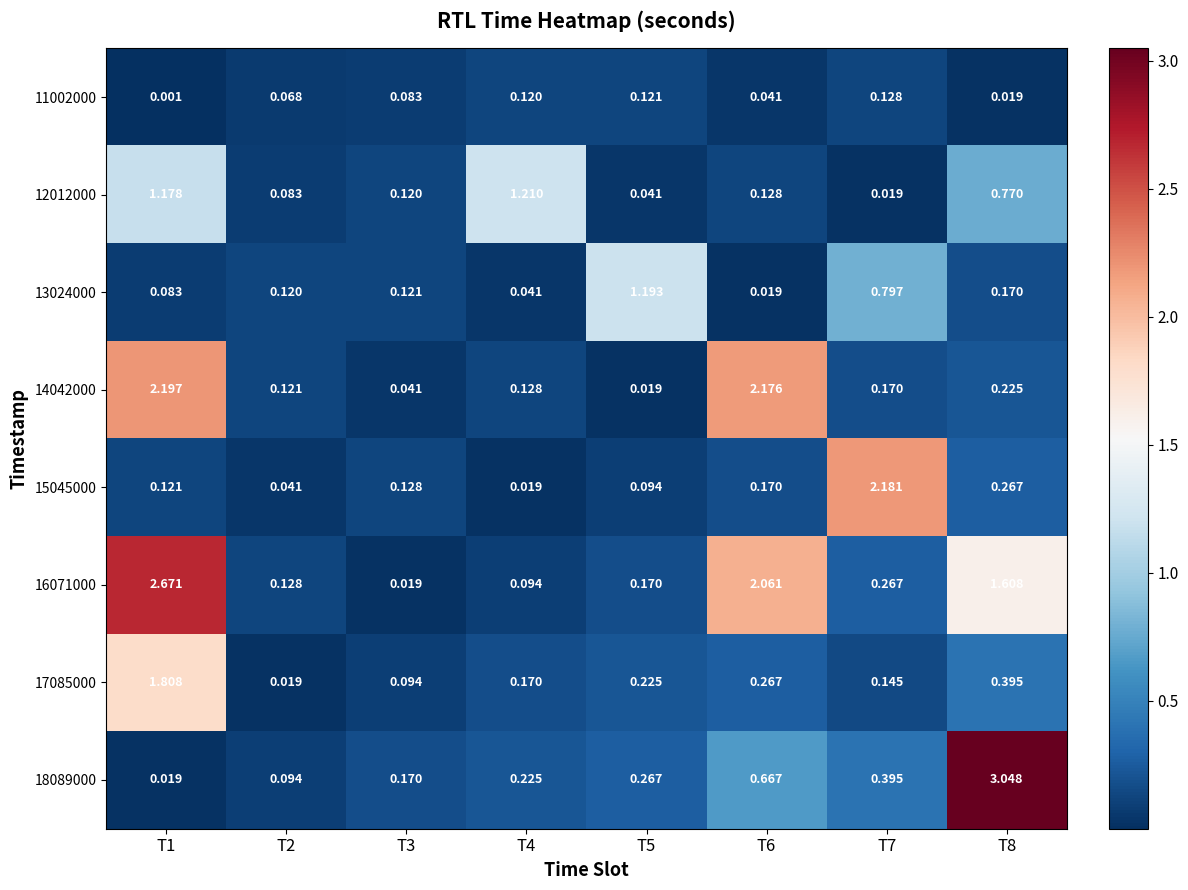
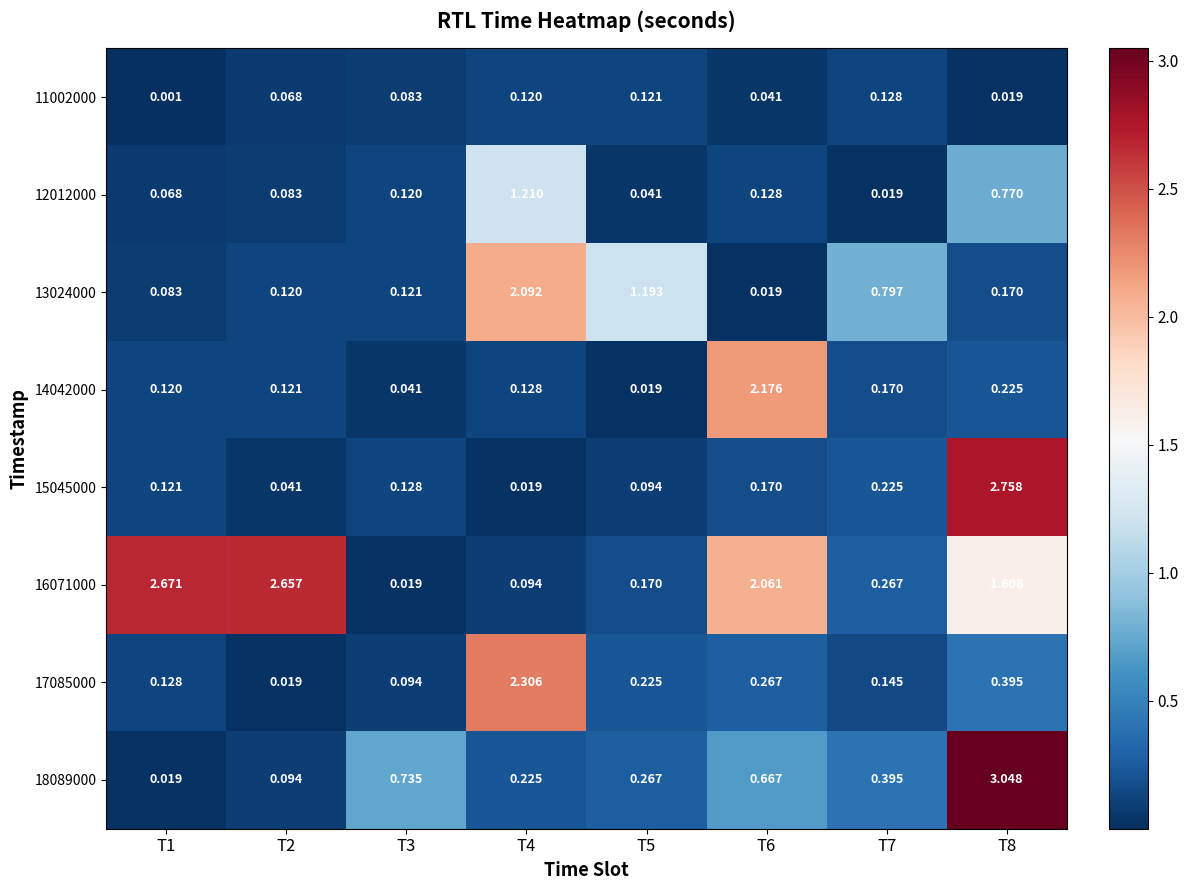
12012000, T1: 1.178 -> 0.068
13024000, T4: 0.041 -> 2.092
14042000, T1: 2.197 -> 0.120
15045000, T7: 2.181 -> 0.225
15045000, T8: 0.267 -> 2.758
16071000, T2: 0.128 -> 2.657
17085000, T1: 1.808 -> 0.128
17085000, T4: 0.170 -> 2.306
18089000, T3: 0.170 -> 0.735
